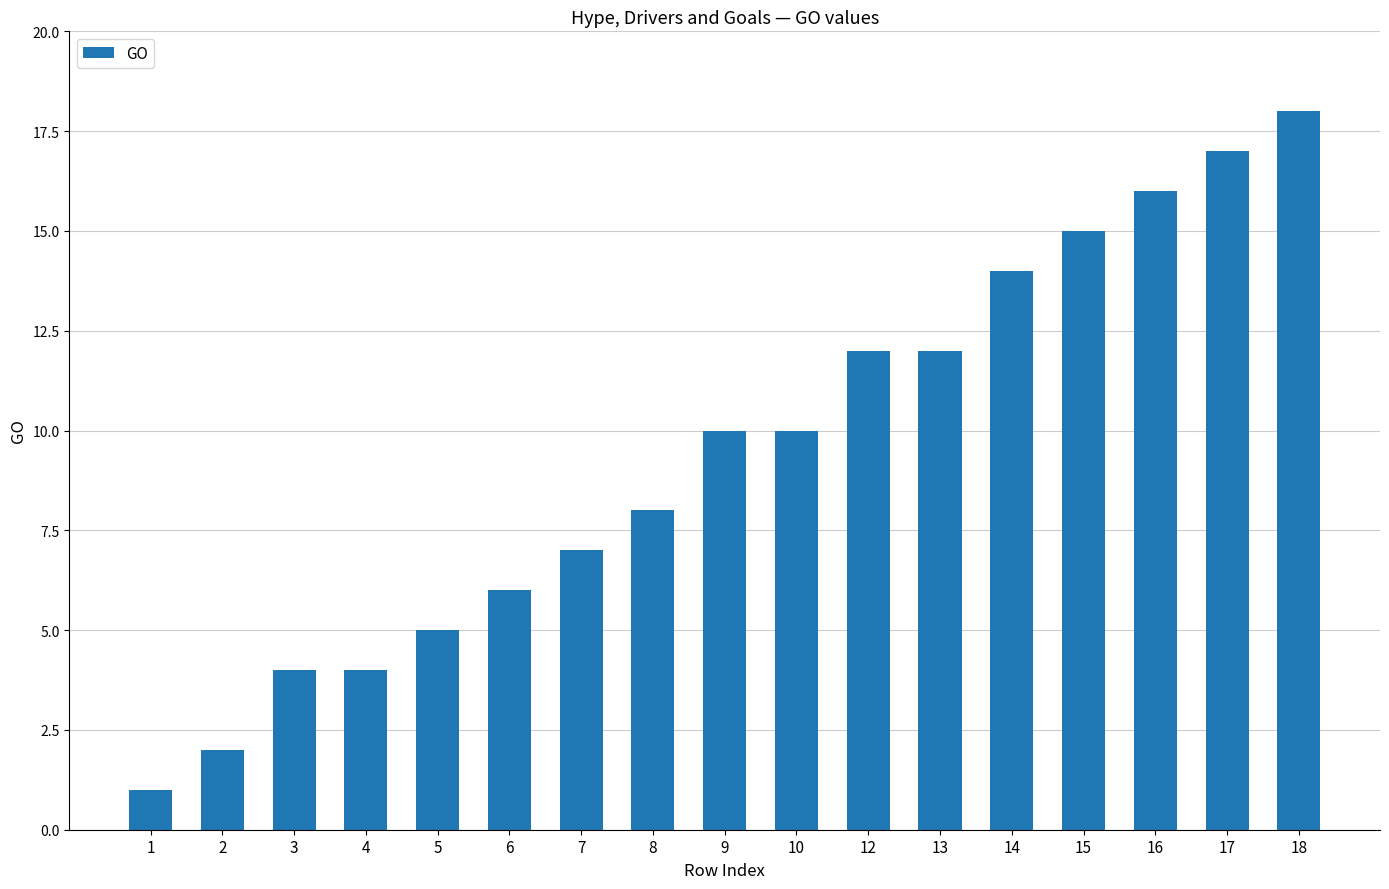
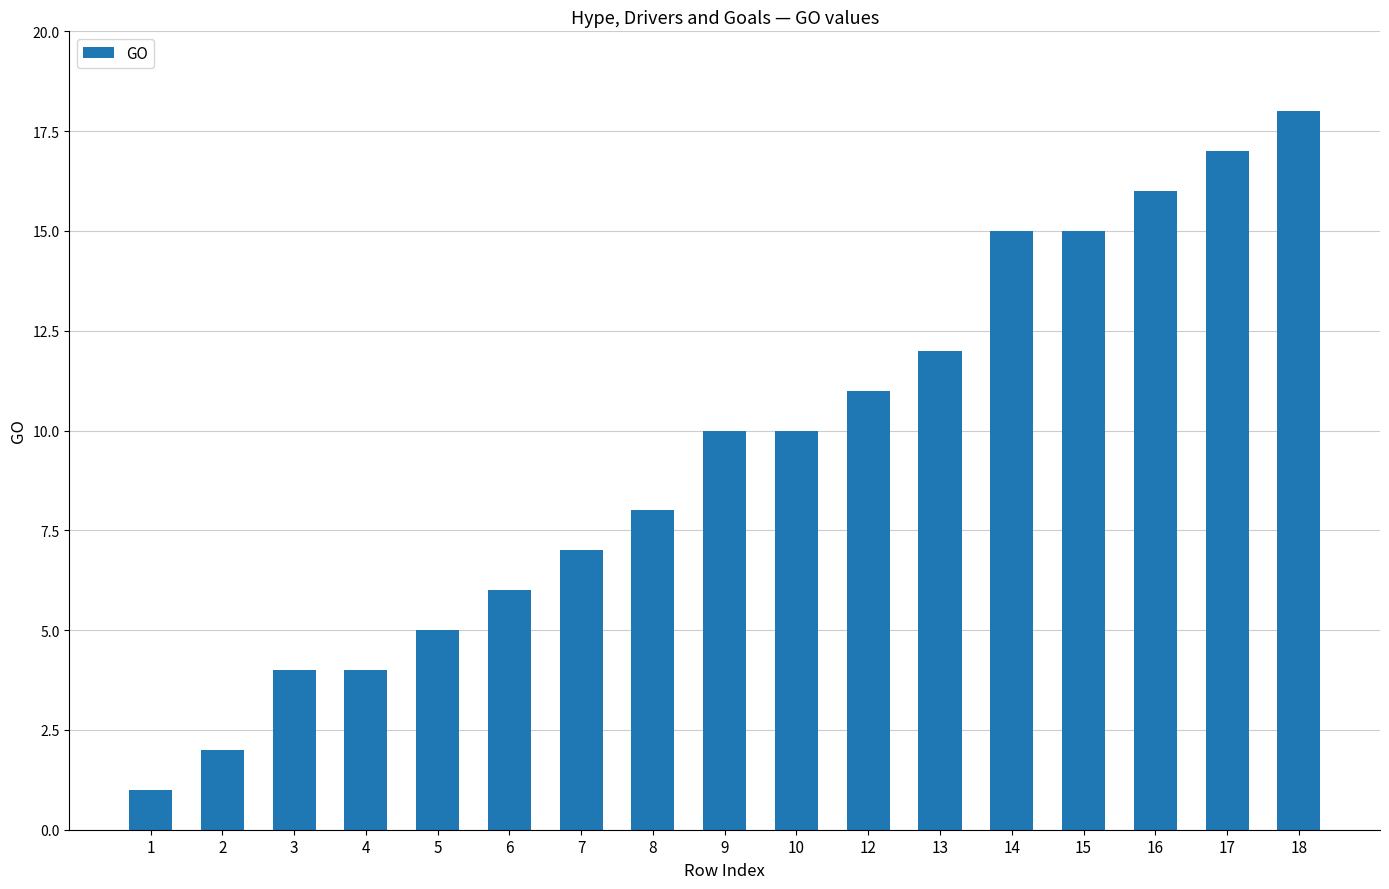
12: 12 -> 11
14: 14 -> 15
